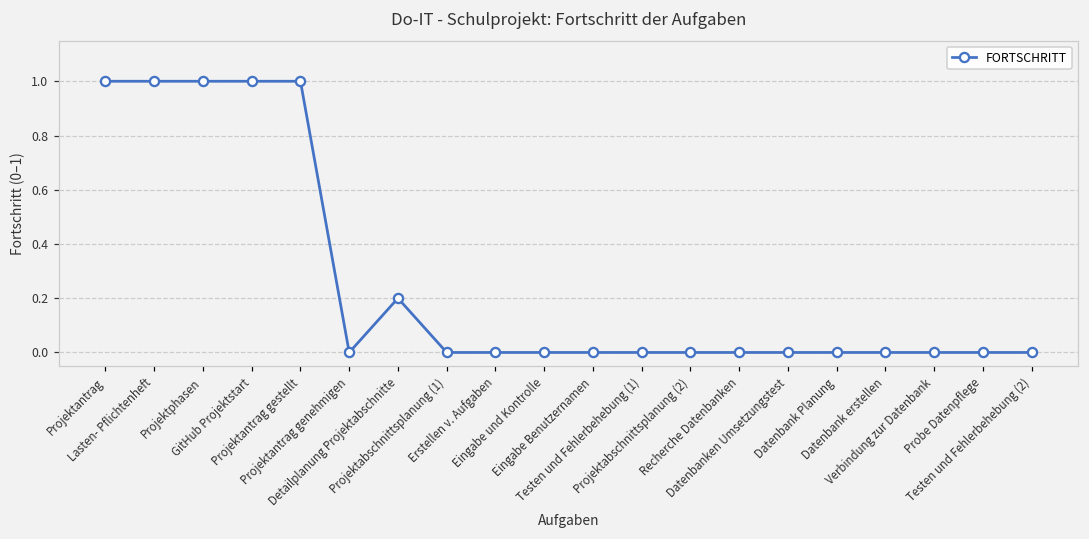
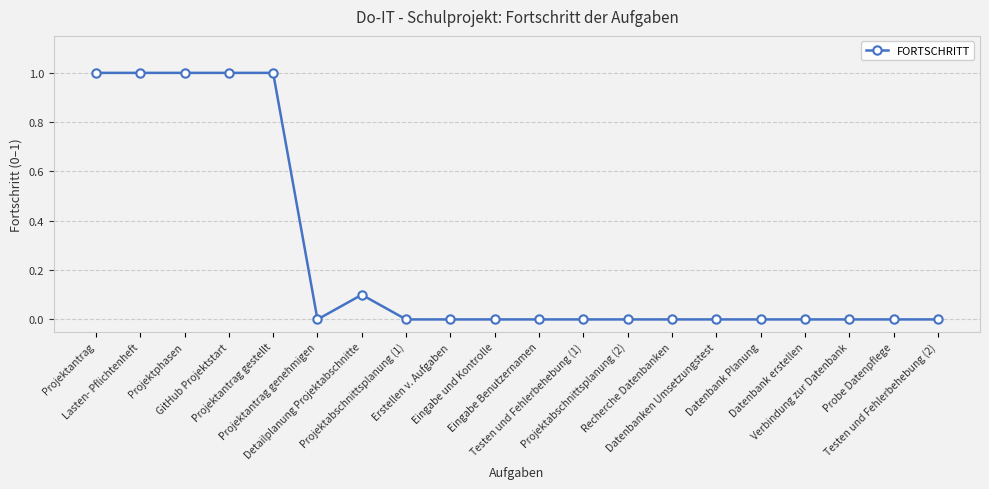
Detailplanung Projektabschnitte: 0.2 -> 0.1
